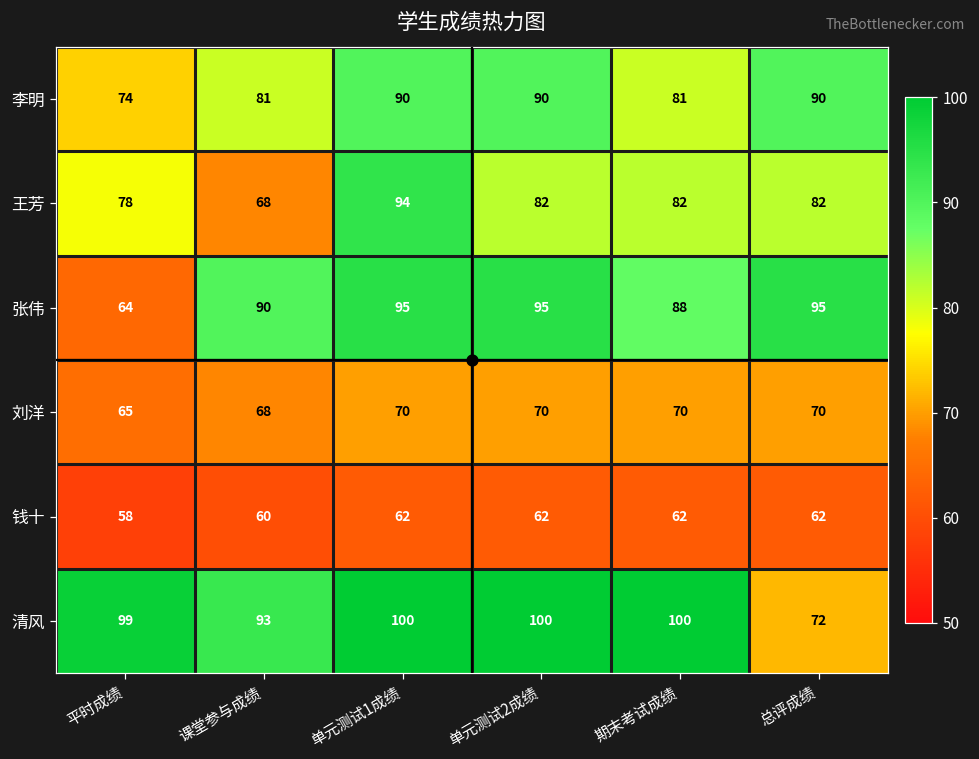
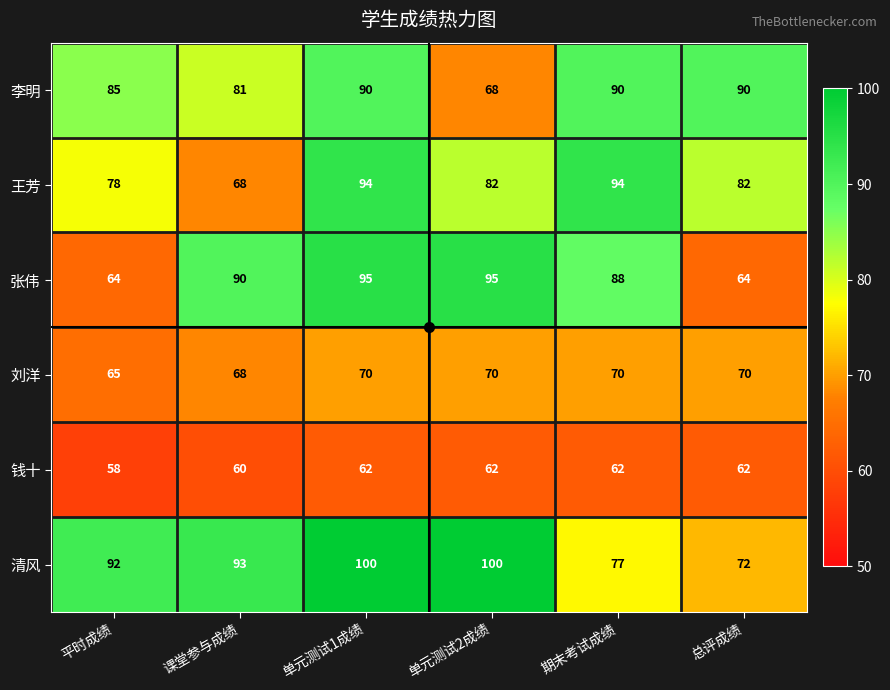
李明, 平时成绩: 74 -> 85
李明, 单元测试2成绩: 90 -> 68
李明, 期末考试成绩: 81 -> 90
王芳, 期末考试成绩: 82 -> 94
张伟, 总评成绩: 95 -> 64
清风, 平时成绩: 99 -> 92
清风, 期末考试成绩: 100 -> 77
